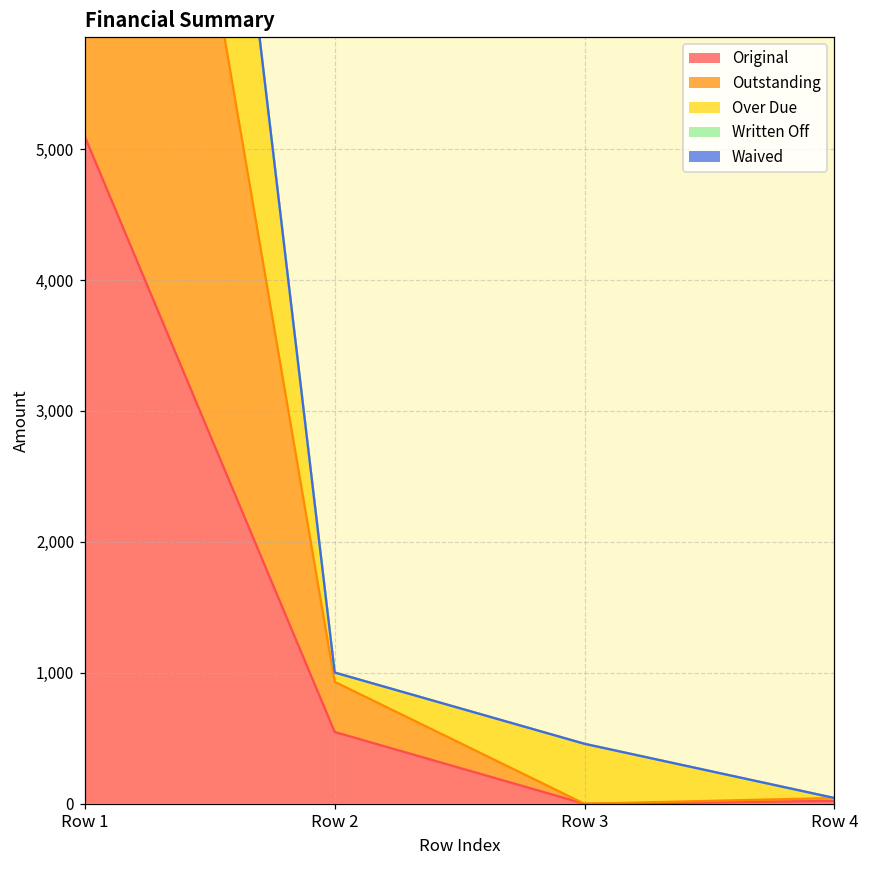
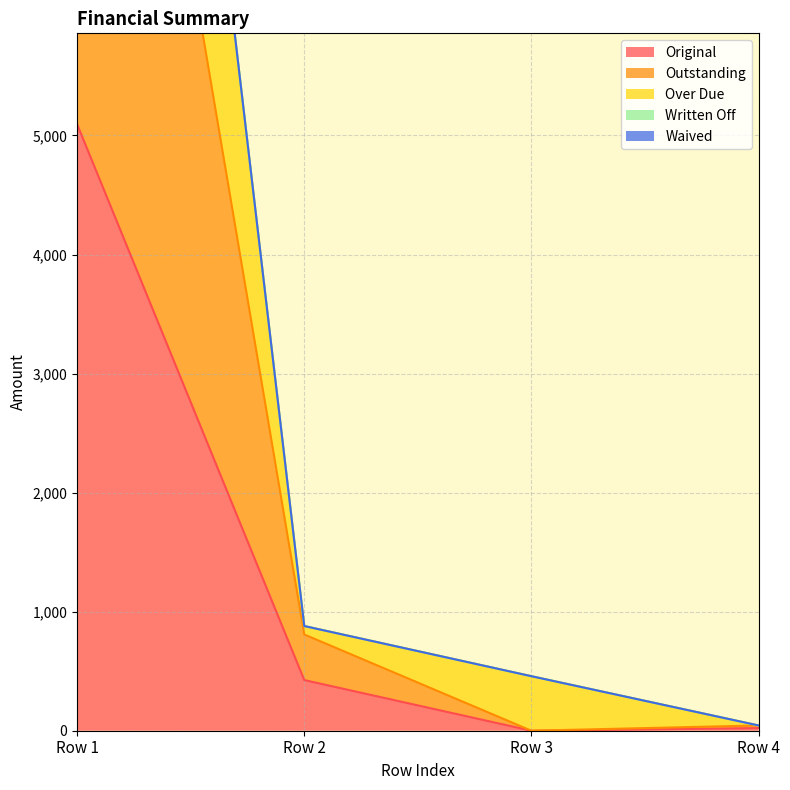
Original, Row 2: 550 -> 430
